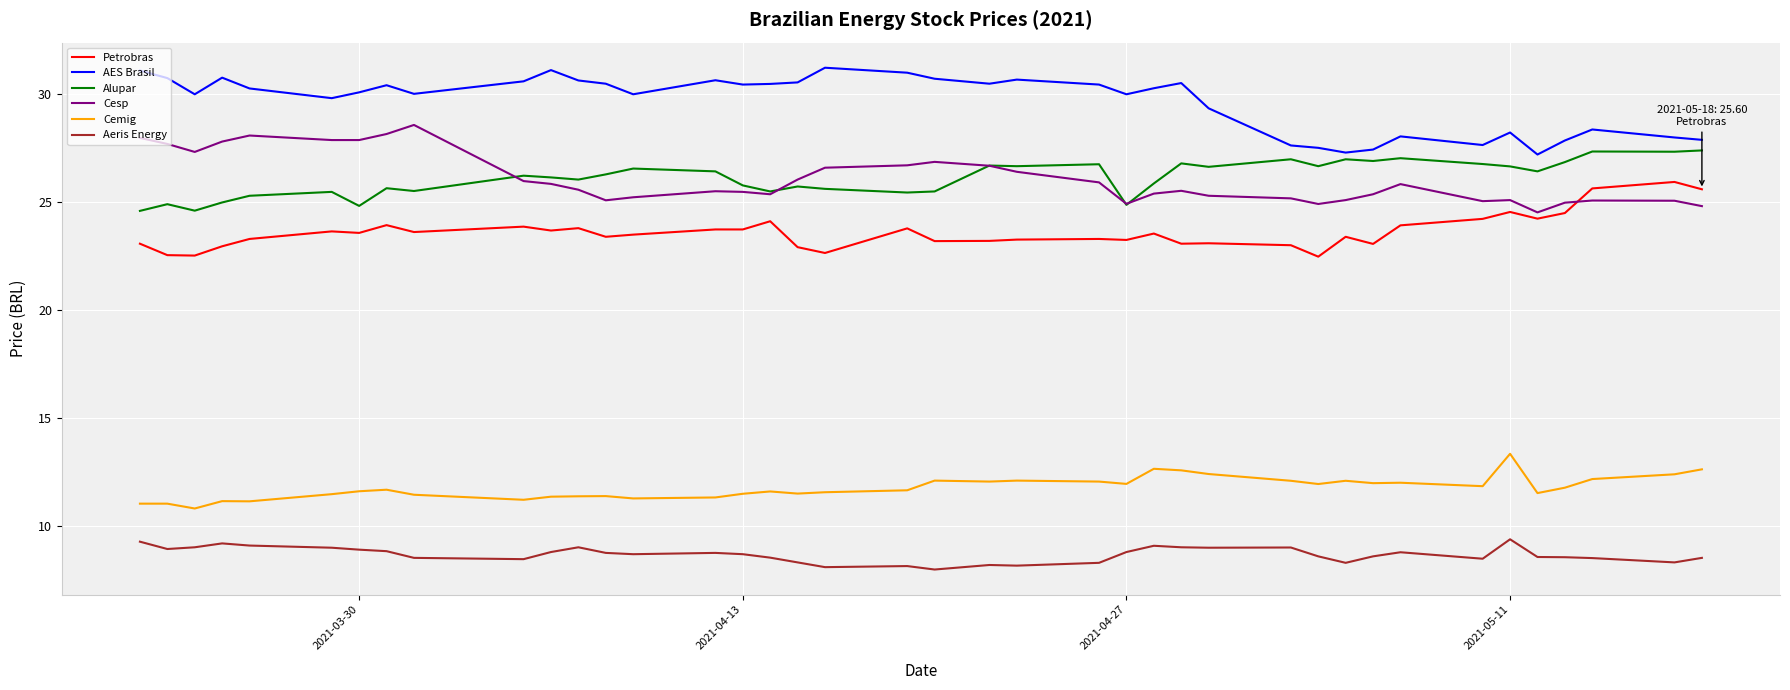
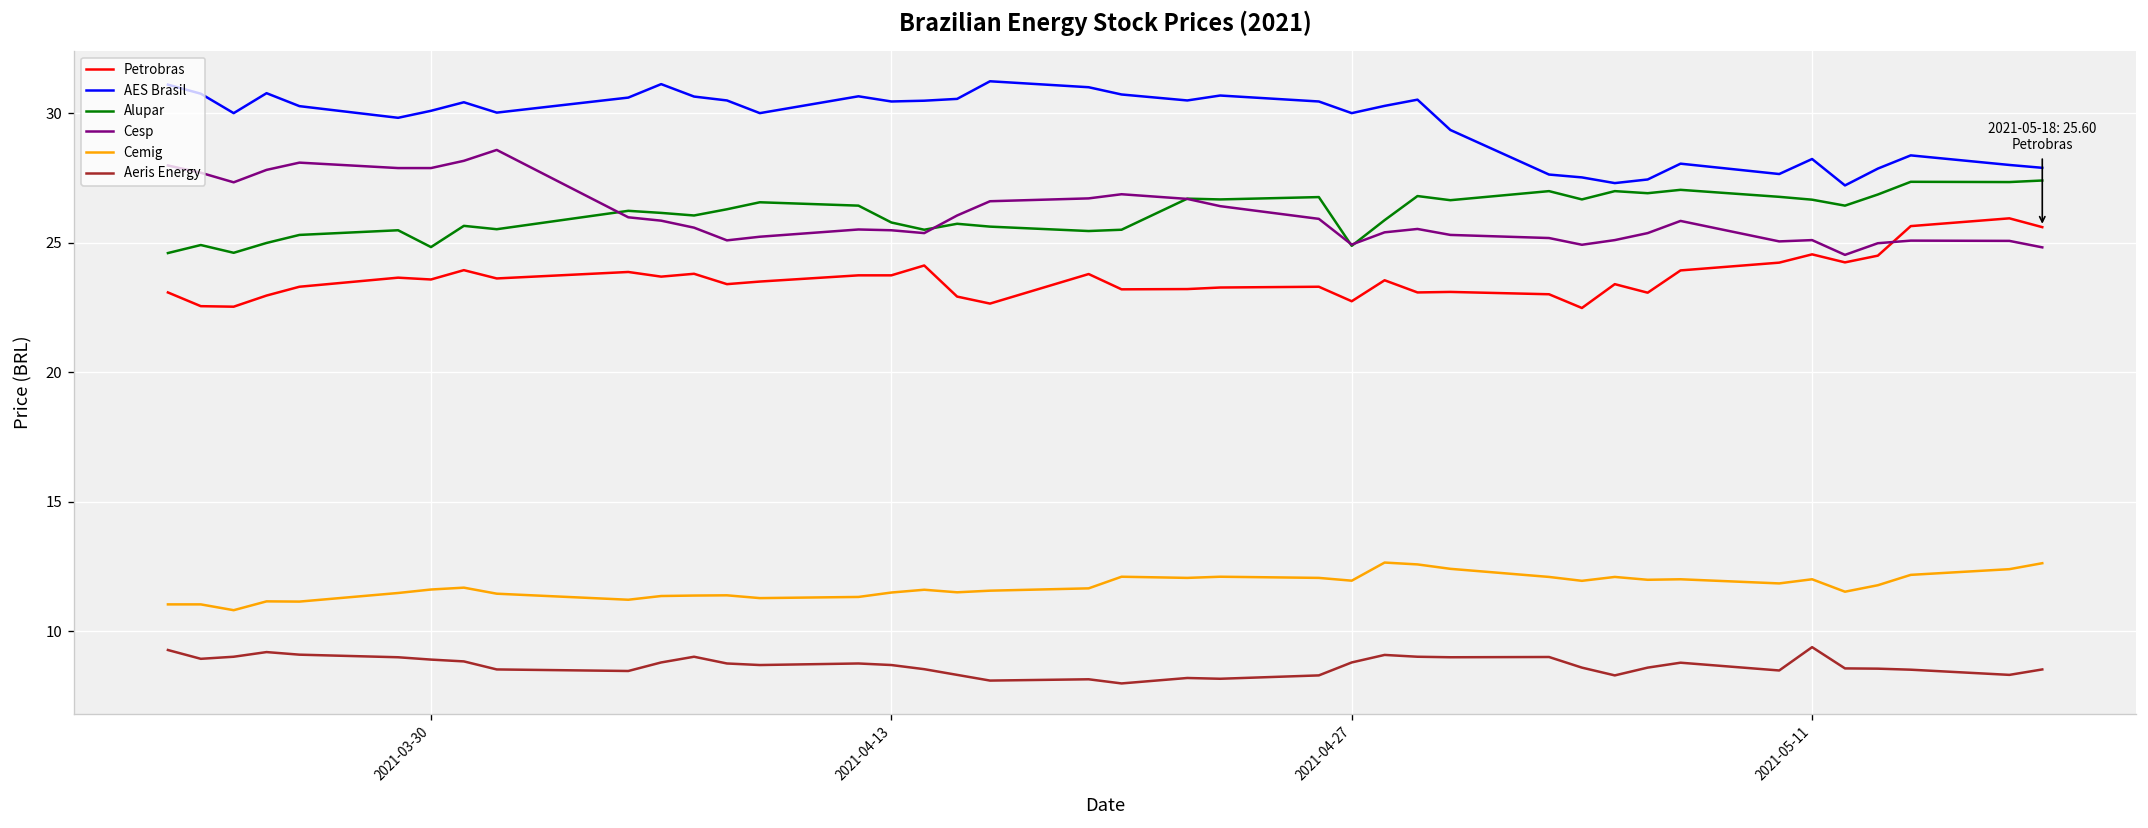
Petrobras, 2021-04-27: 23.3 -> 22.7
Cemig, 2021-05-11: 13.3 -> 12.0
